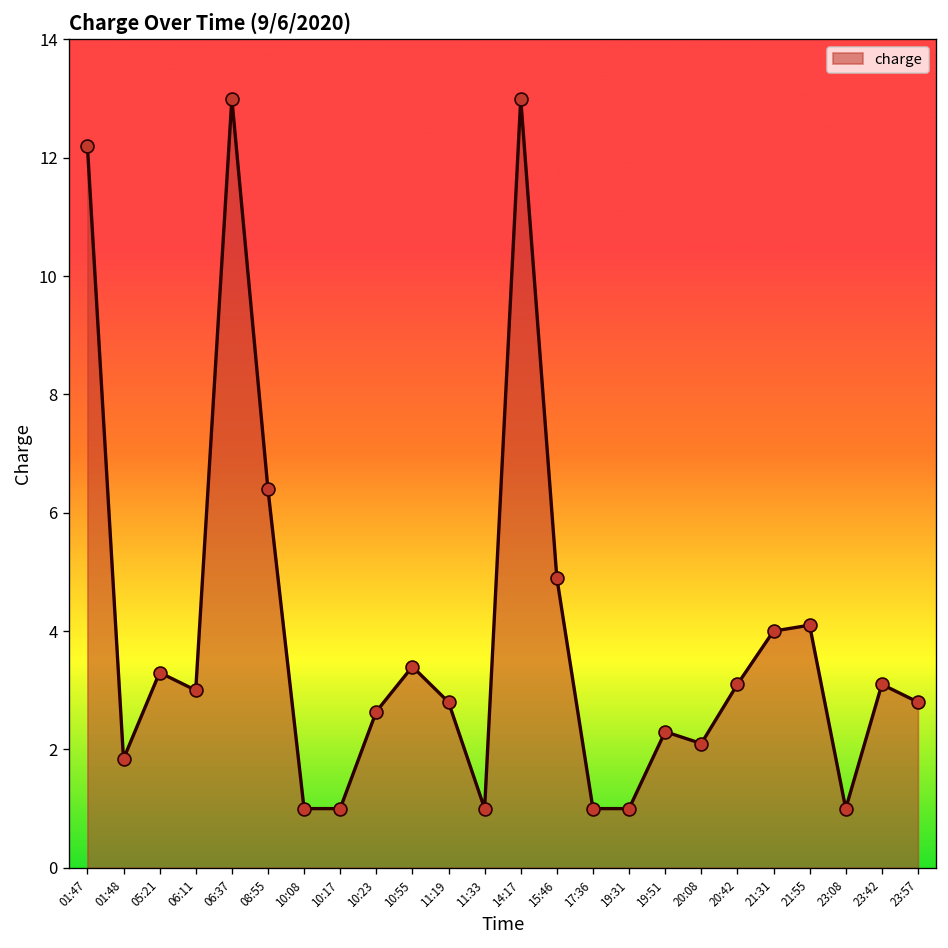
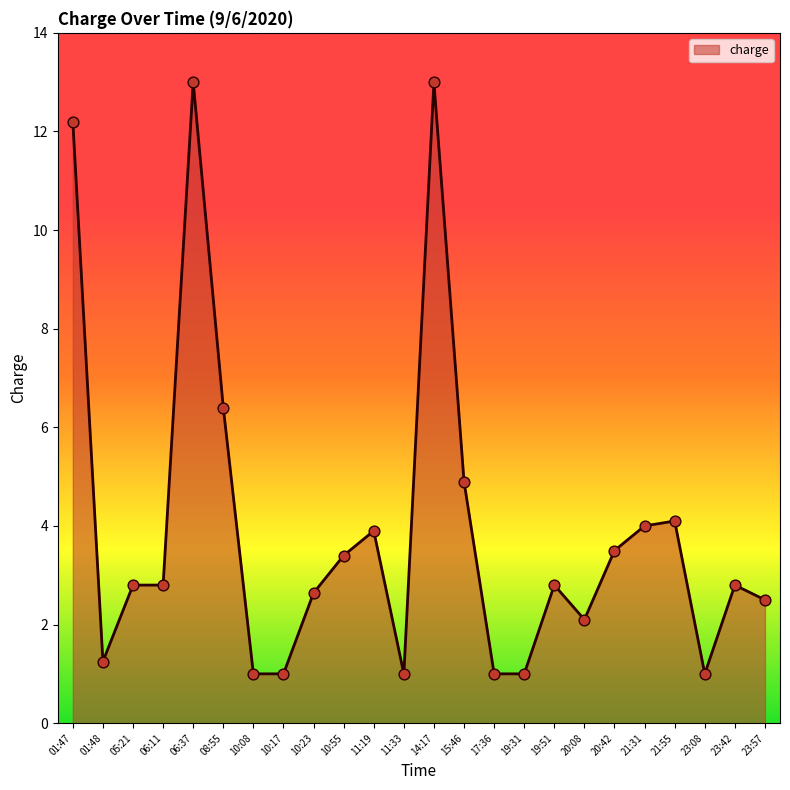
01:48: 1.8 -> 1.3
05:21: 3.3 -> 2.8
06:11: 3.0 -> 2.8
11:19: 2.8 -> 3.9
19:51: 2.3 -> 2.8
20:42: 3.1 -> 3.5
23:42: 3.1 -> 2.8
23:57: 2.8 -> 2.5
